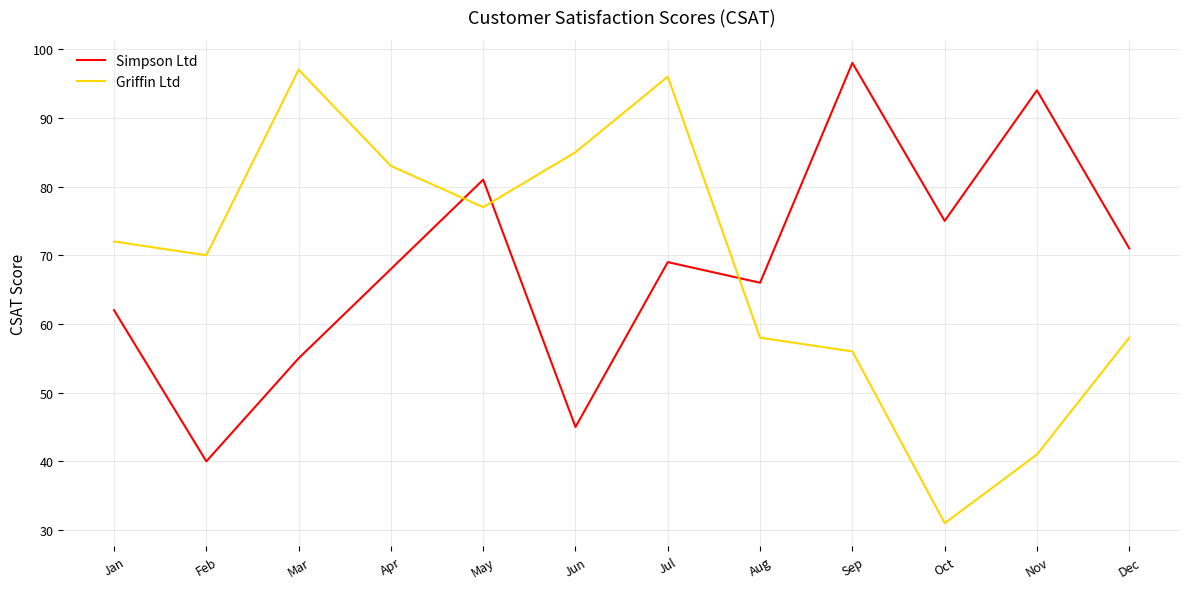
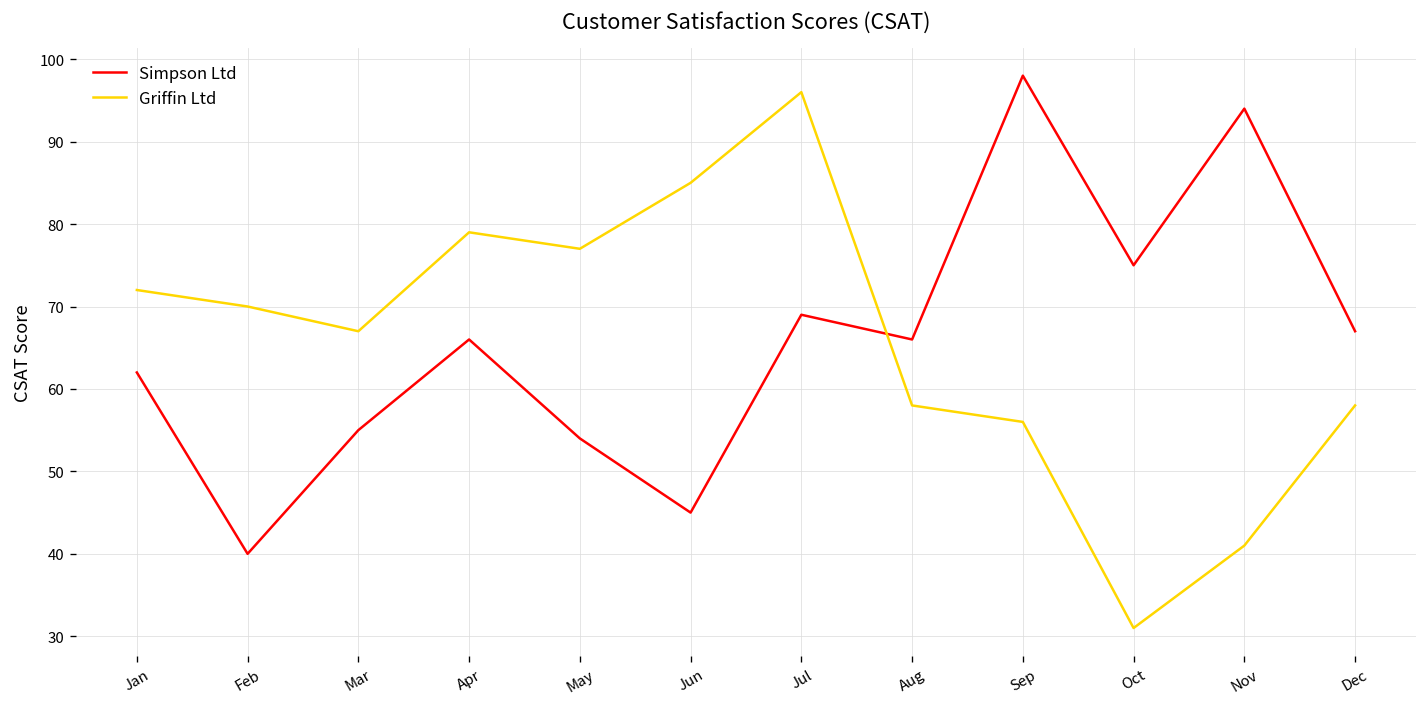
Griffin Ltd, Mar: 97 -> 67
Simpson Ltd, Apr: 68 -> 66
Griffin Ltd, Apr: 83 -> 79
Simpson Ltd, May: 81 -> 54
Simpson Ltd, Dec: 71 -> 67
